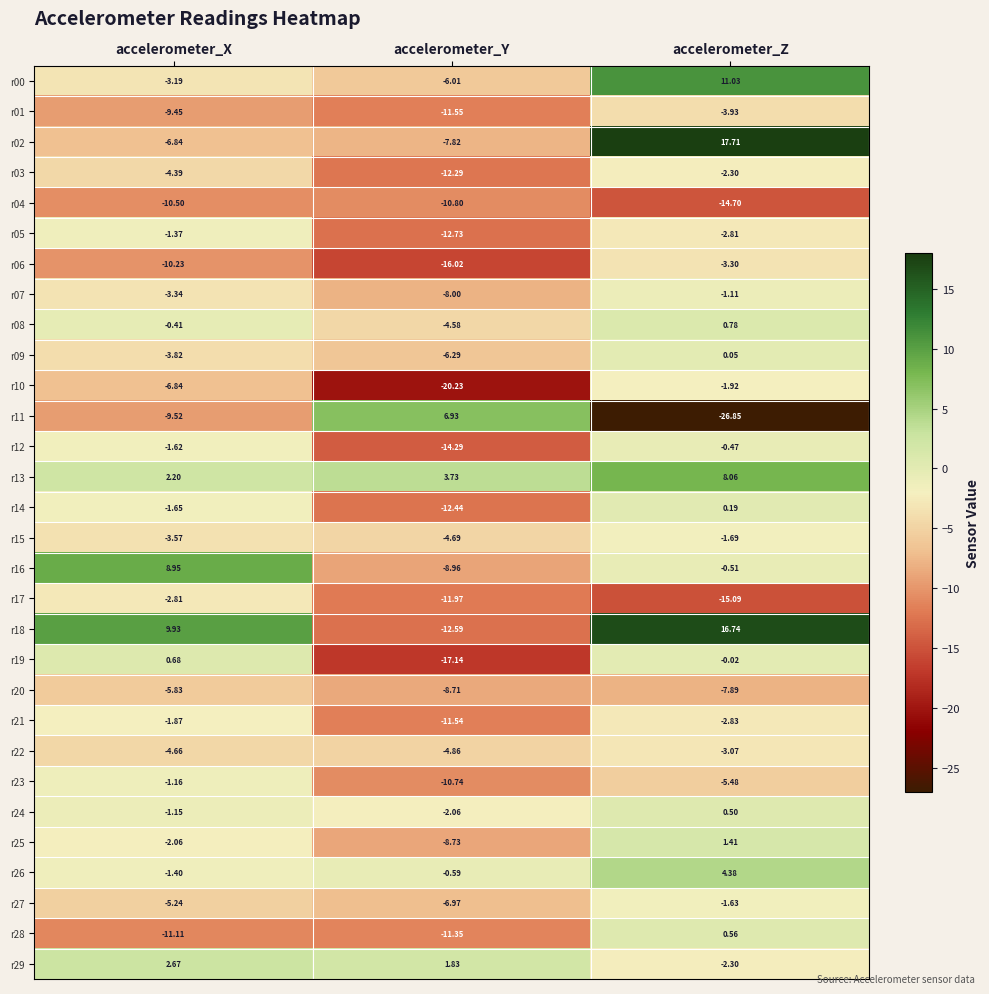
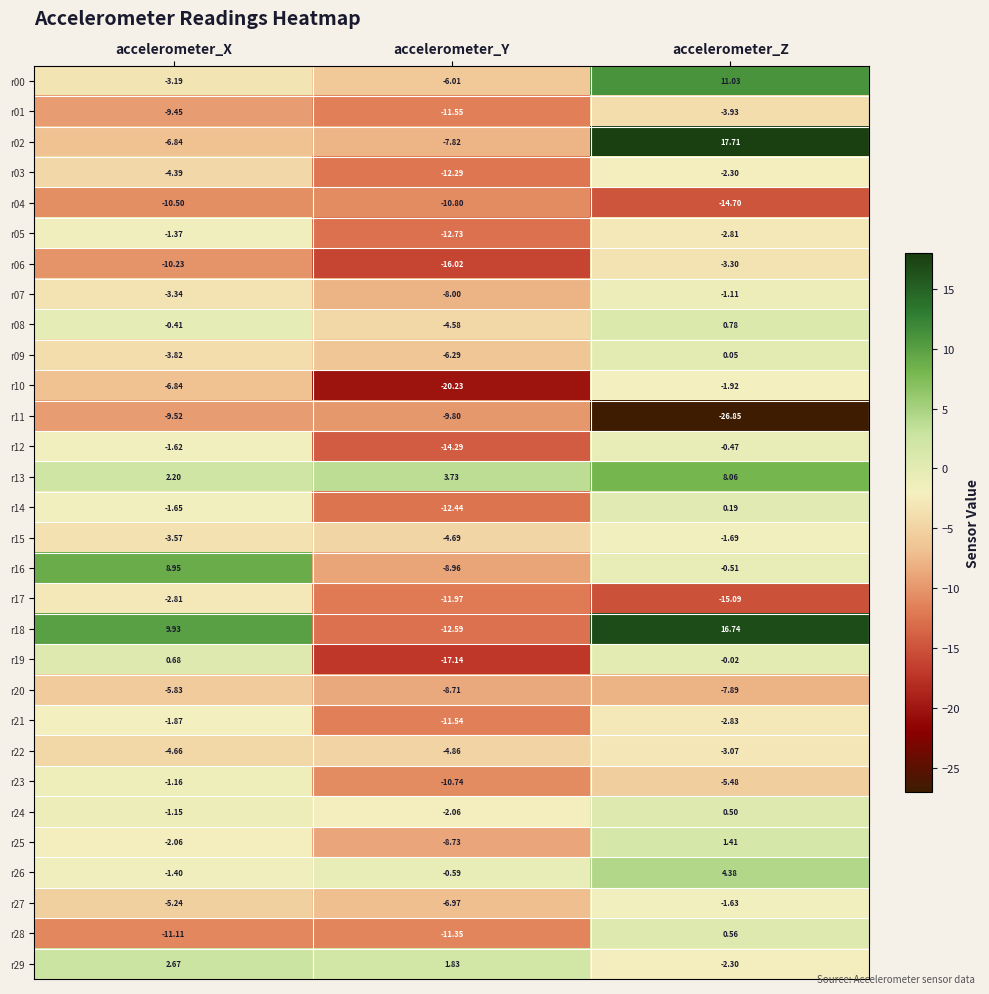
r11, accelerometer_Y: 6.93 -> -9.80
